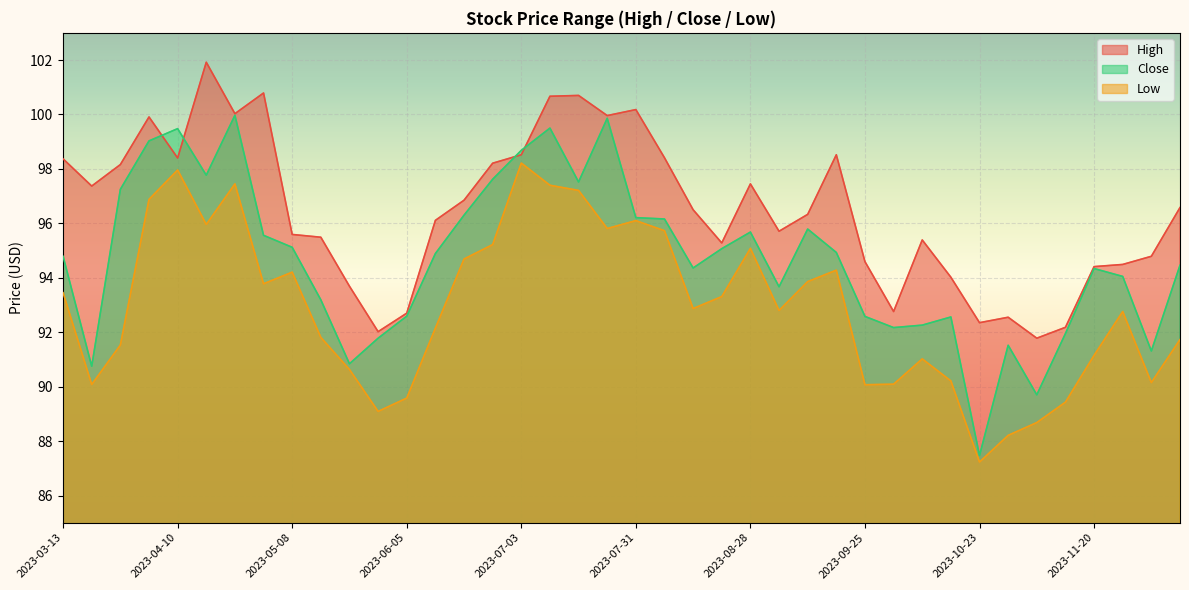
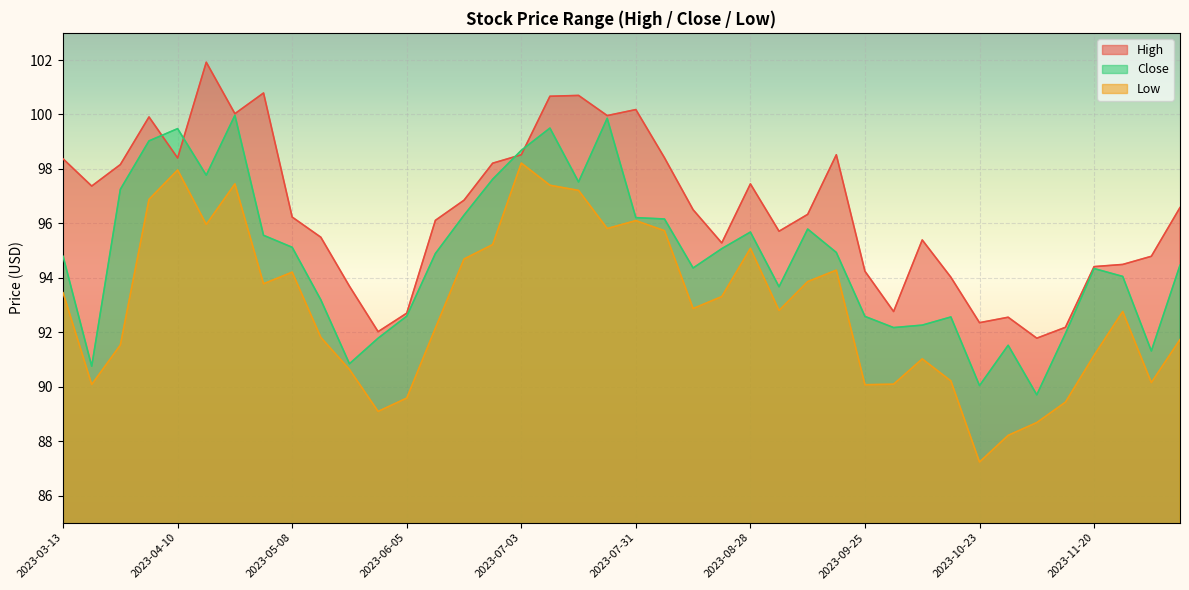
High, 2023-05-08: 95.6 -> 96.2
High, 2023-09-25: 94.6 -> 94.2
Close, 2023-10-23: 87.5 -> 90.0
